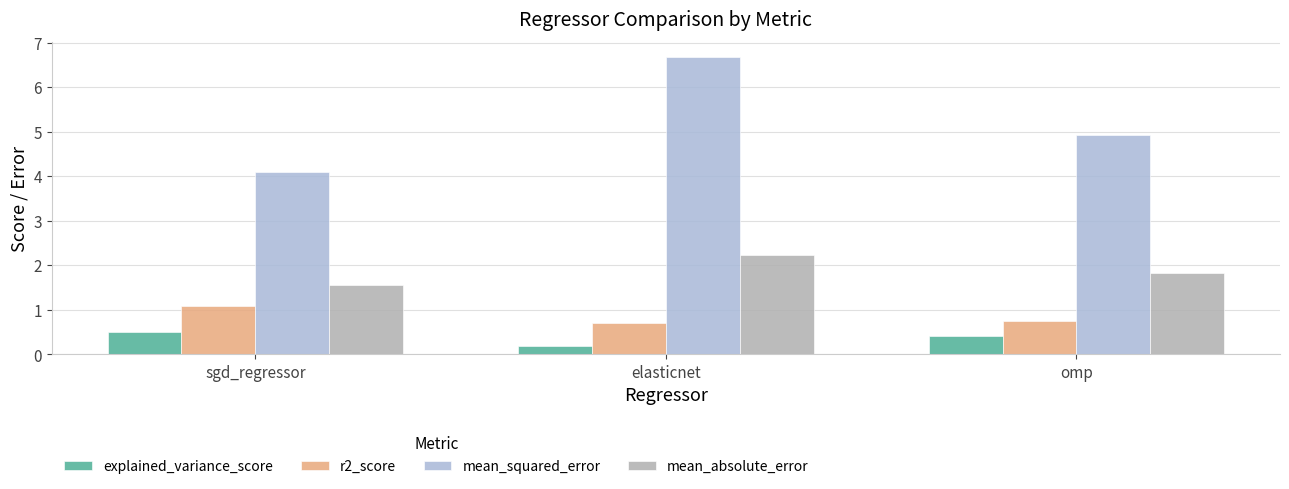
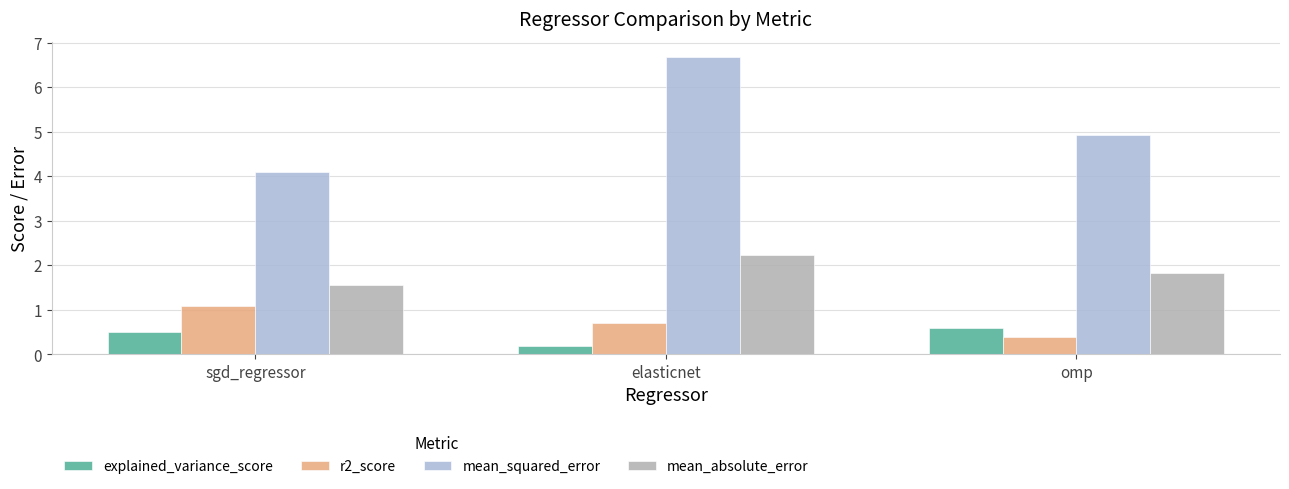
explained_variance_score, omp: 0.4 -> 0.6
r2_score, omp: 0.7 -> 0.4
